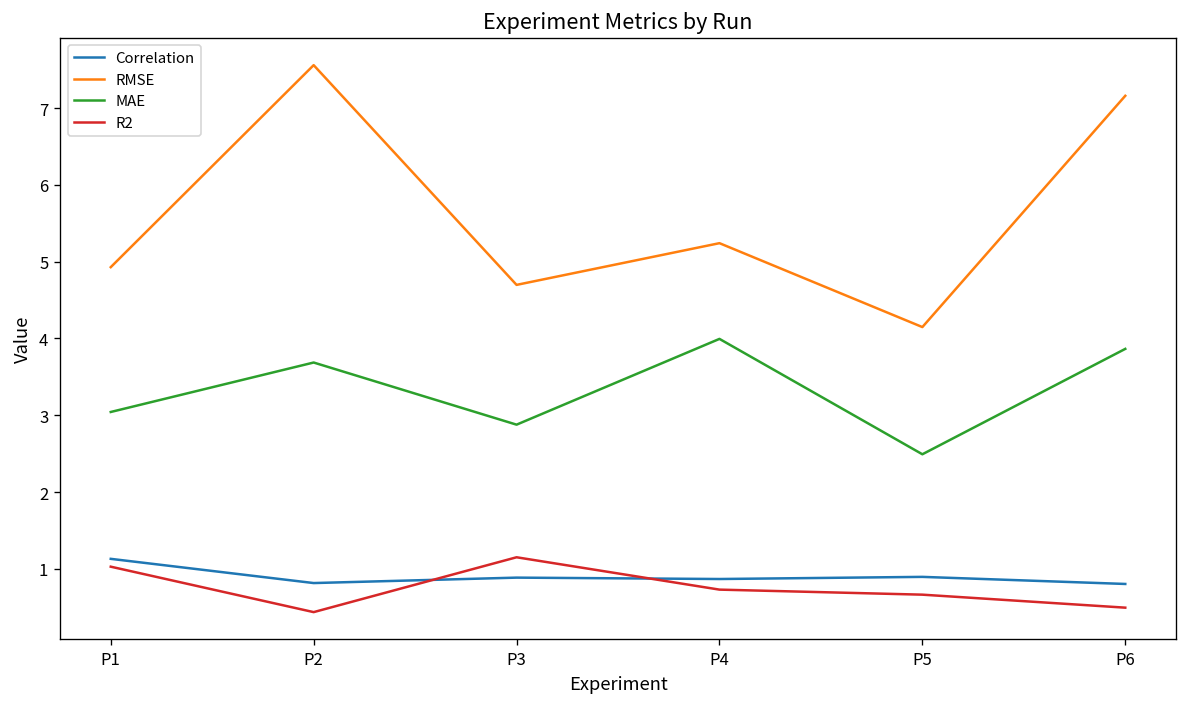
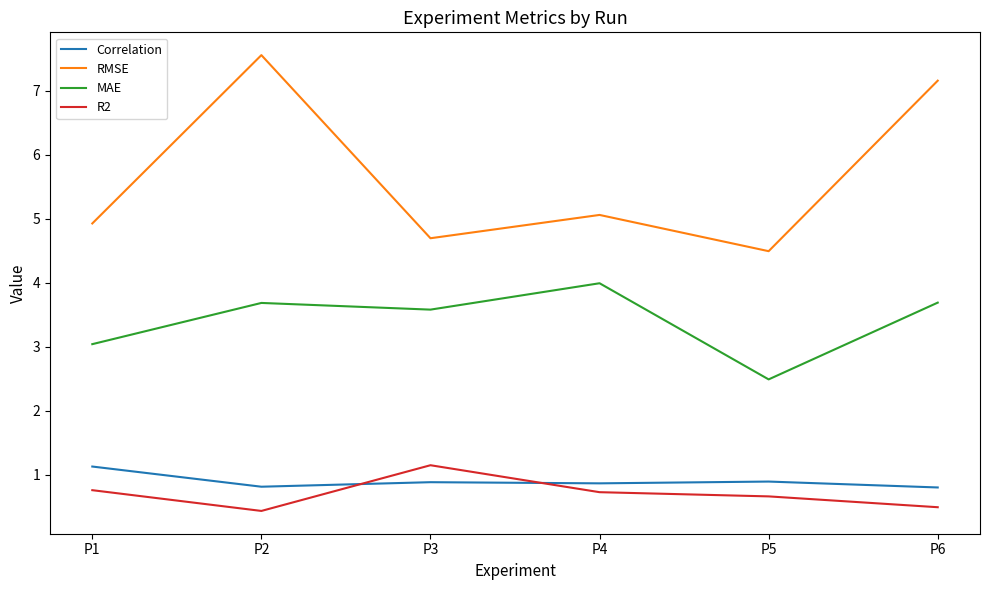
R2, P1: 1.0 -> 0.8
MAE, P3: 2.9 -> 3.6
RMSE, P4: 5.2 -> 5.1
RMSE, P5: 4.1 -> 4.5
MAE, P6: 3.9 -> 3.7
